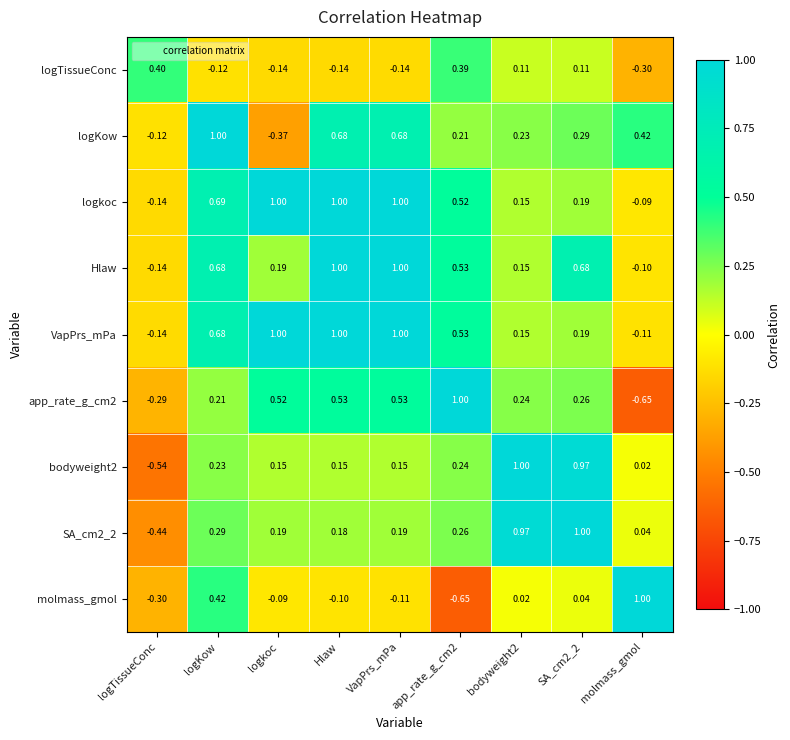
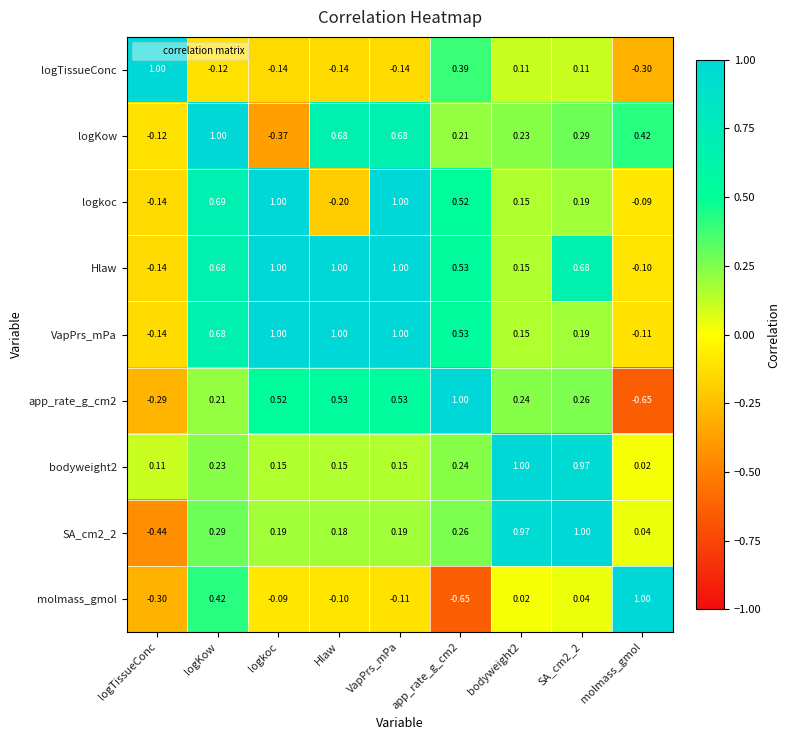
logTissueConc, logTissueConc: 0.40 -> 1.00
logkoc, Hlaw: 1.00 -> -0.20
Hlaw, logkoc: 0.19 -> 1.00
bodyweight2, logTissueConc: -0.54 -> 0.11
